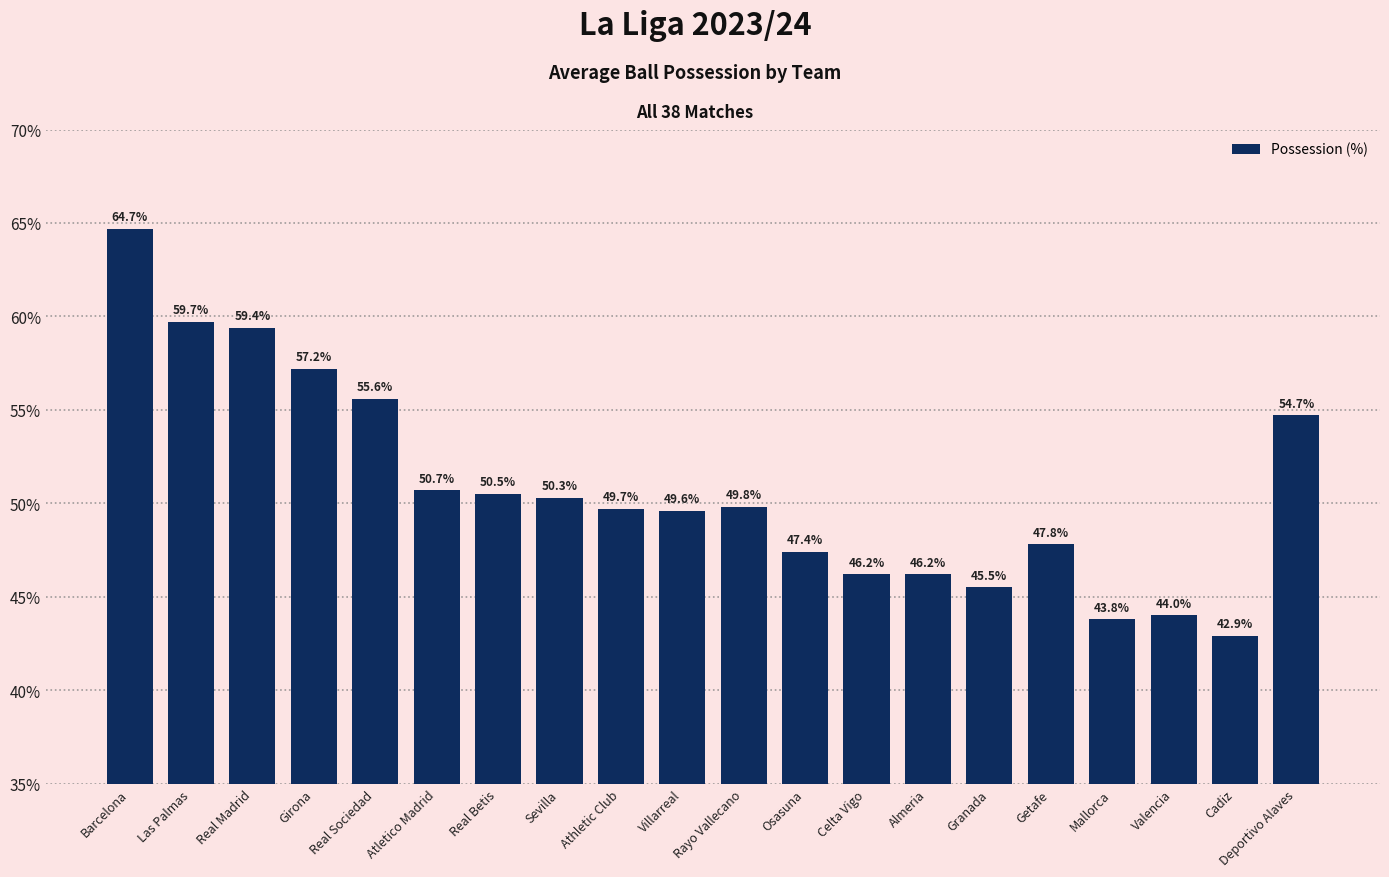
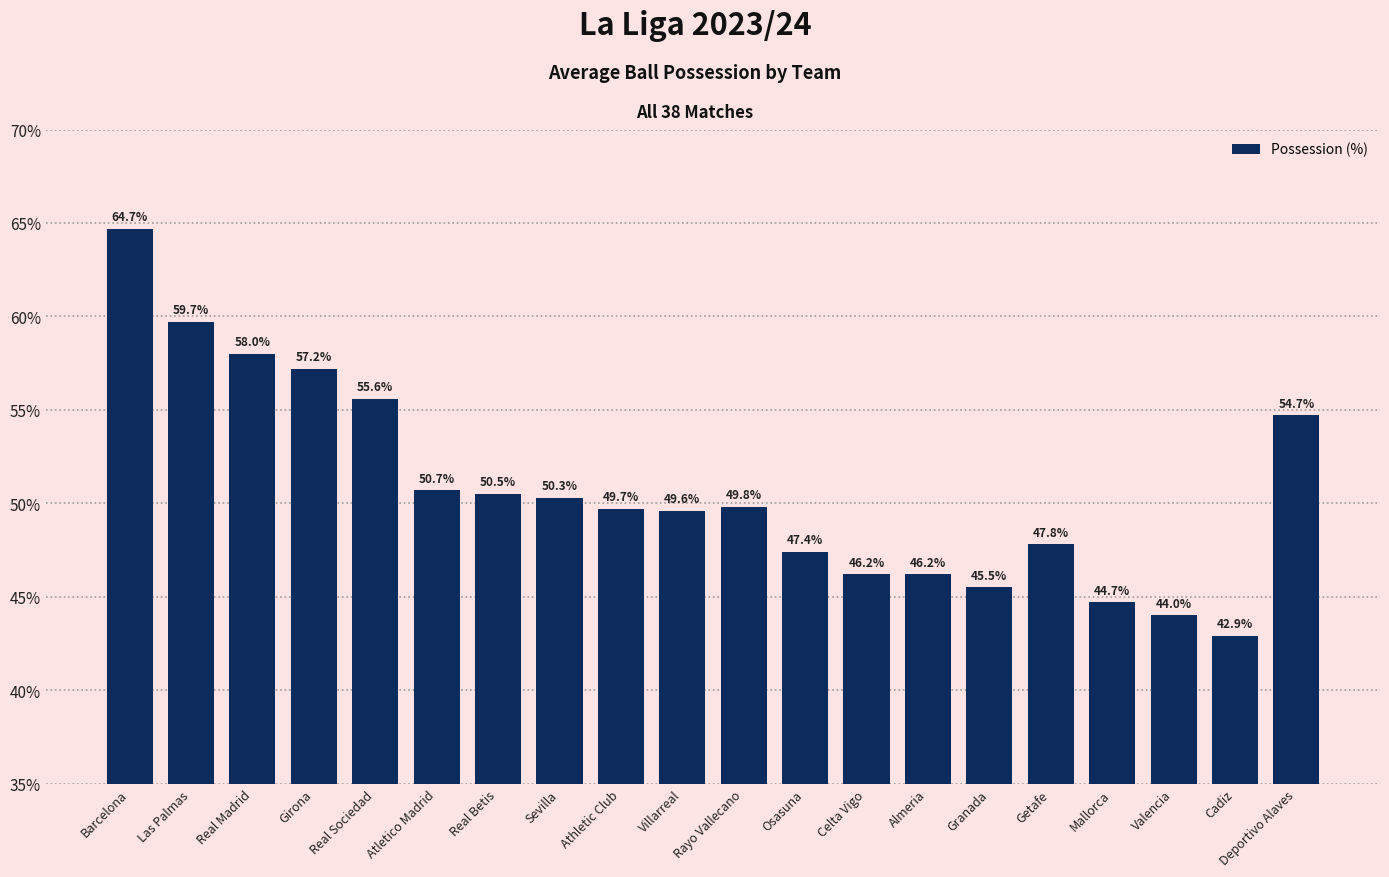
Real Madrid: 59.4% -> 58.0%
Mallorca: 43.8% -> 44.7%
